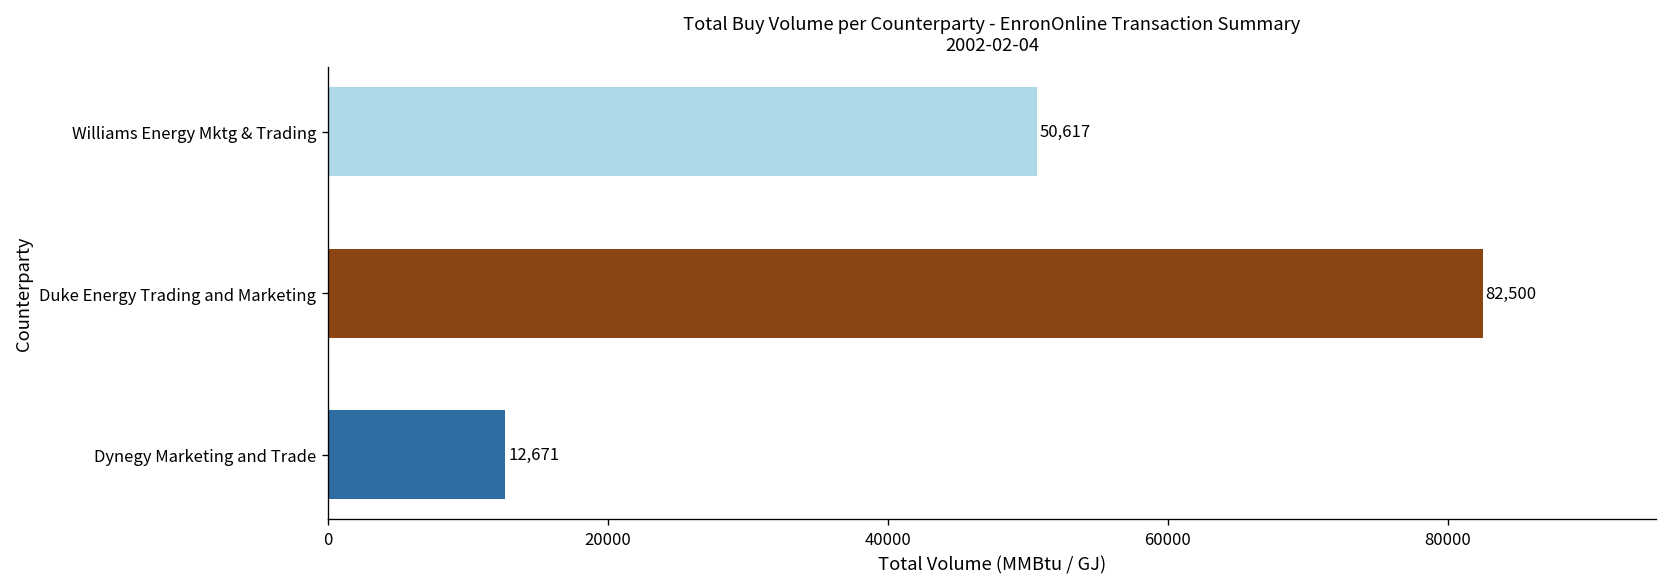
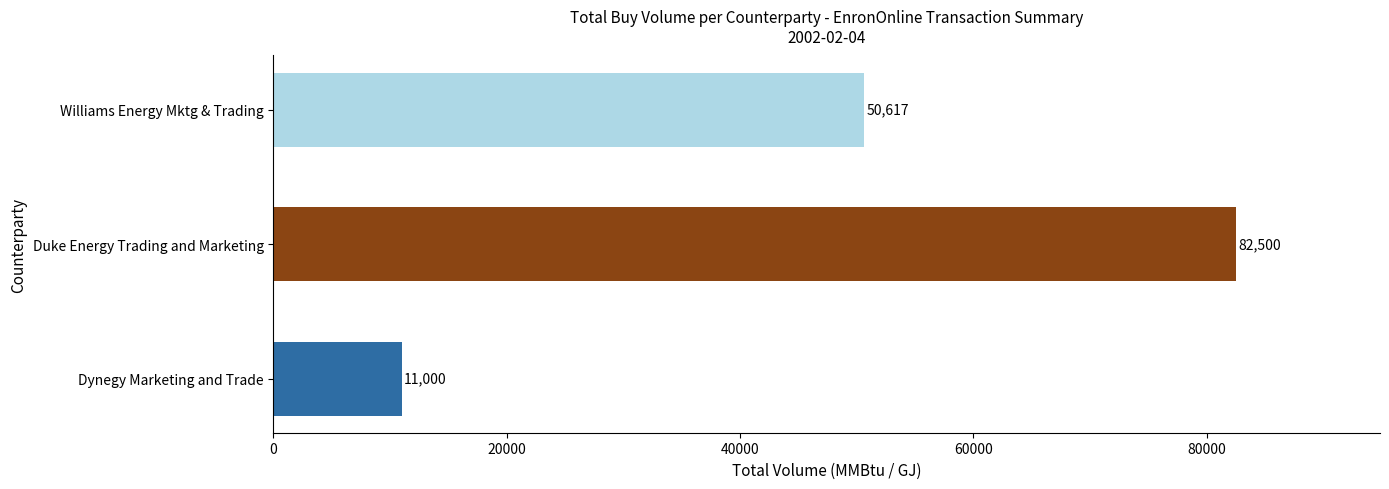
Dynegy Marketing and Trade: 12,671 -> 11,000
